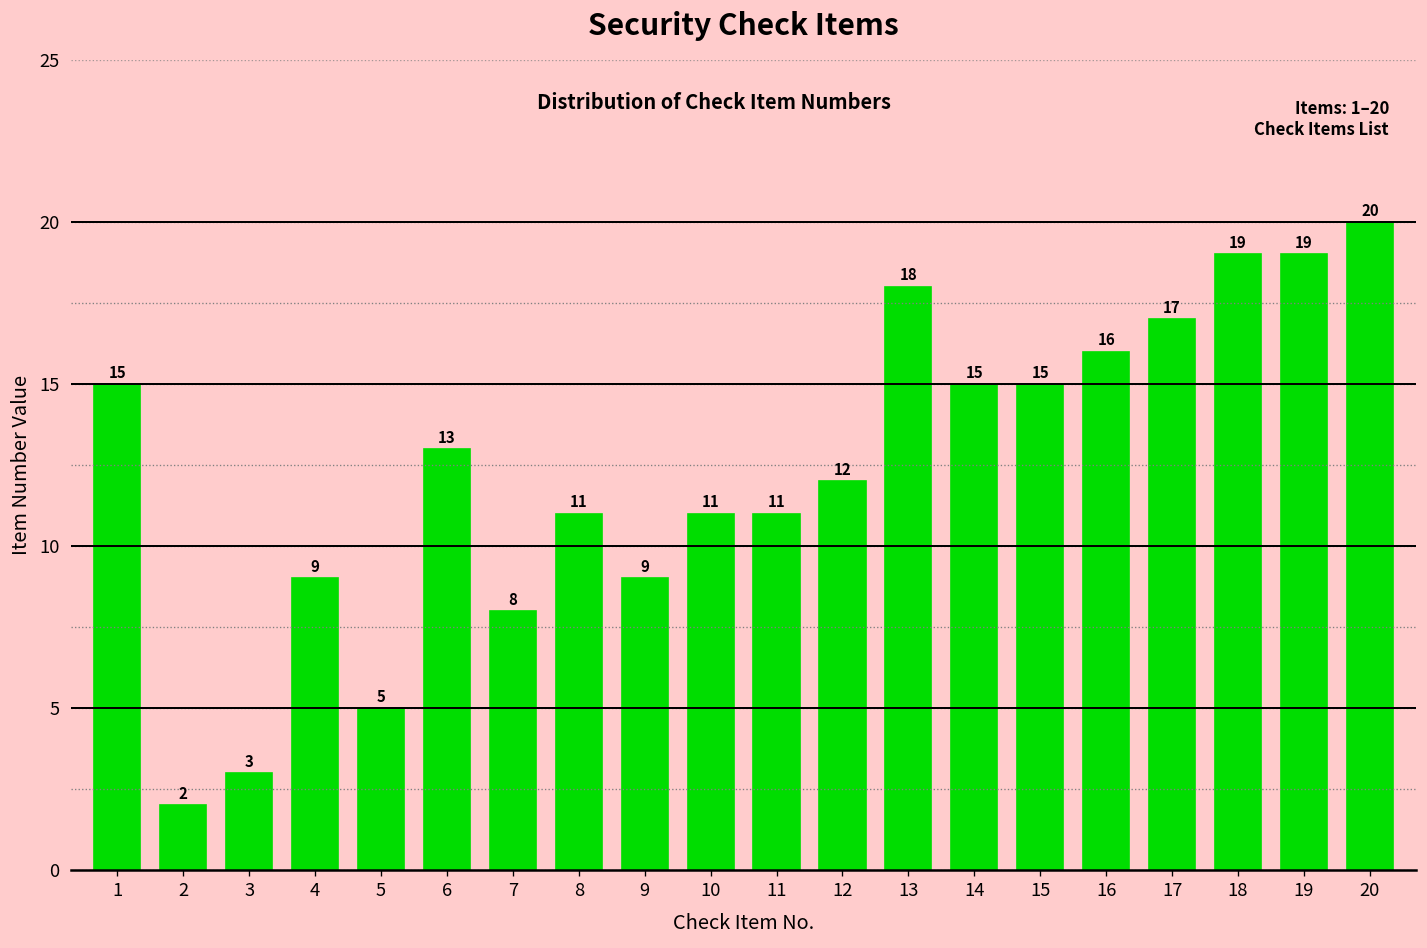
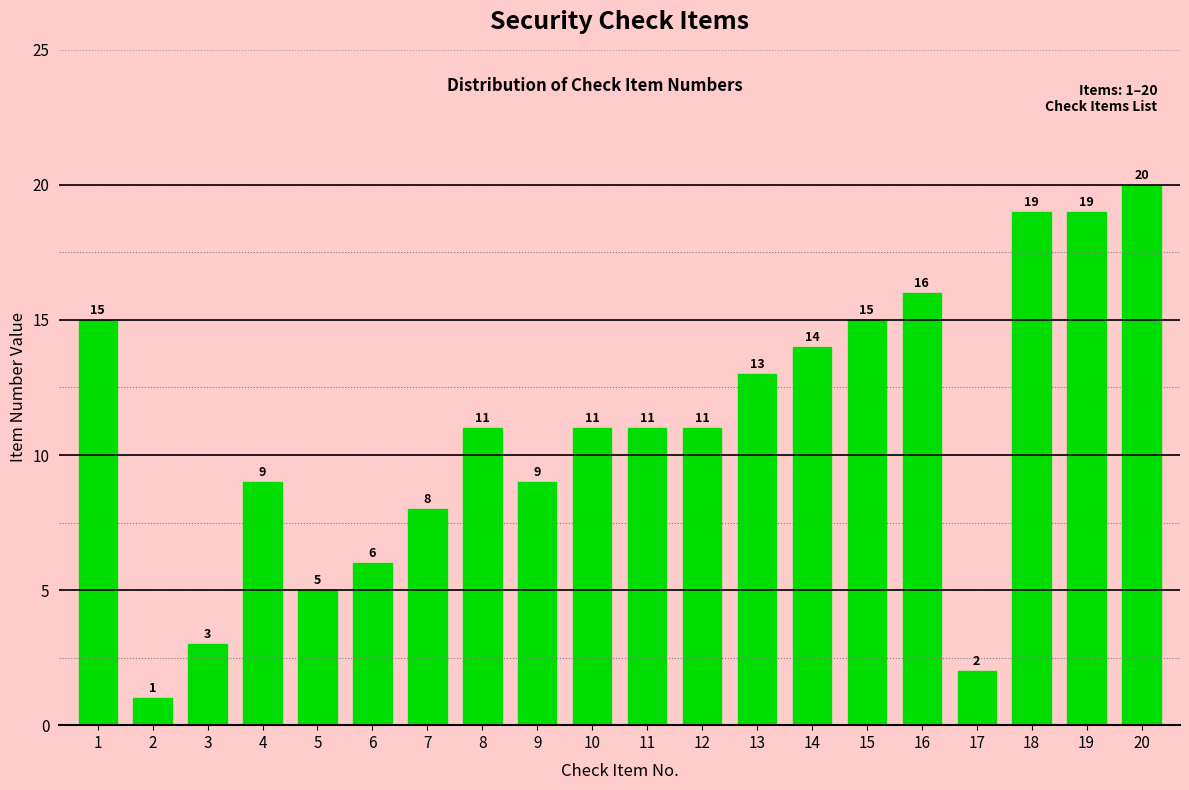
2: 2 -> 1
6: 13 -> 6
12: 12 -> 11
13: 18 -> 13
14: 15 -> 14
17: 17 -> 2
